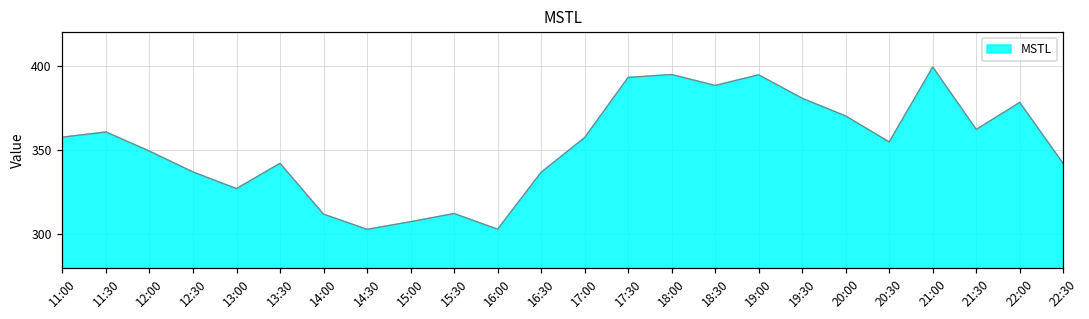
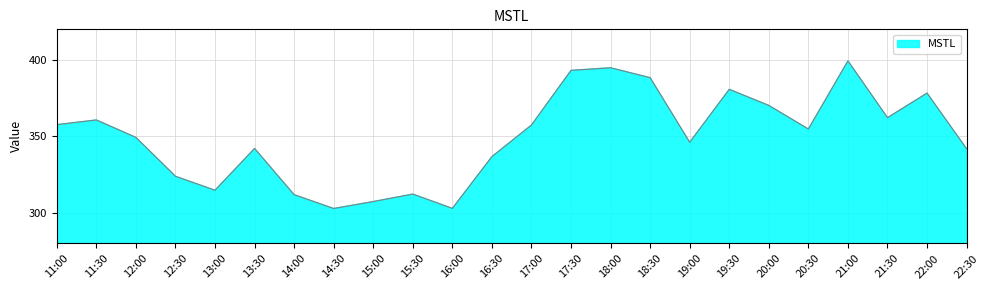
12:30: 337 -> 324
13:00: 327 -> 315
19:00: 395 -> 346
